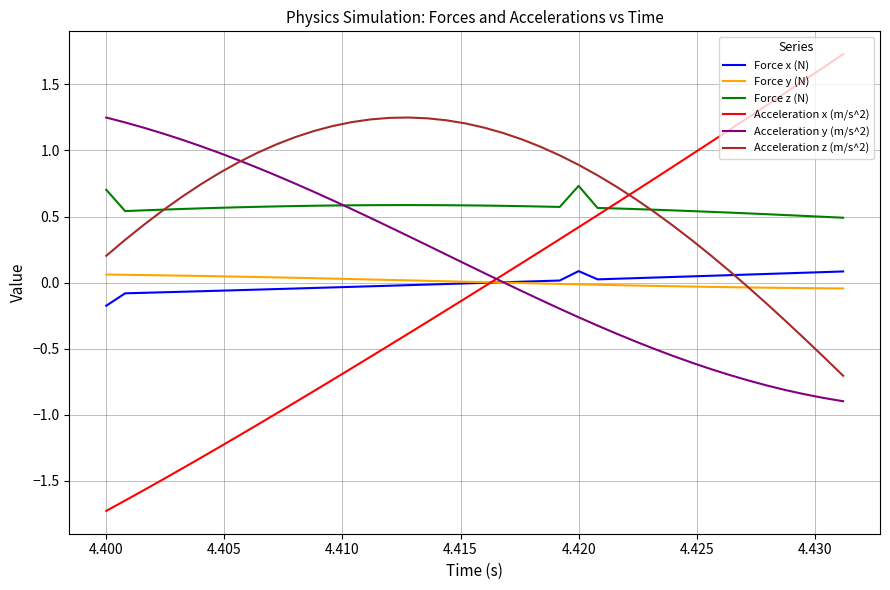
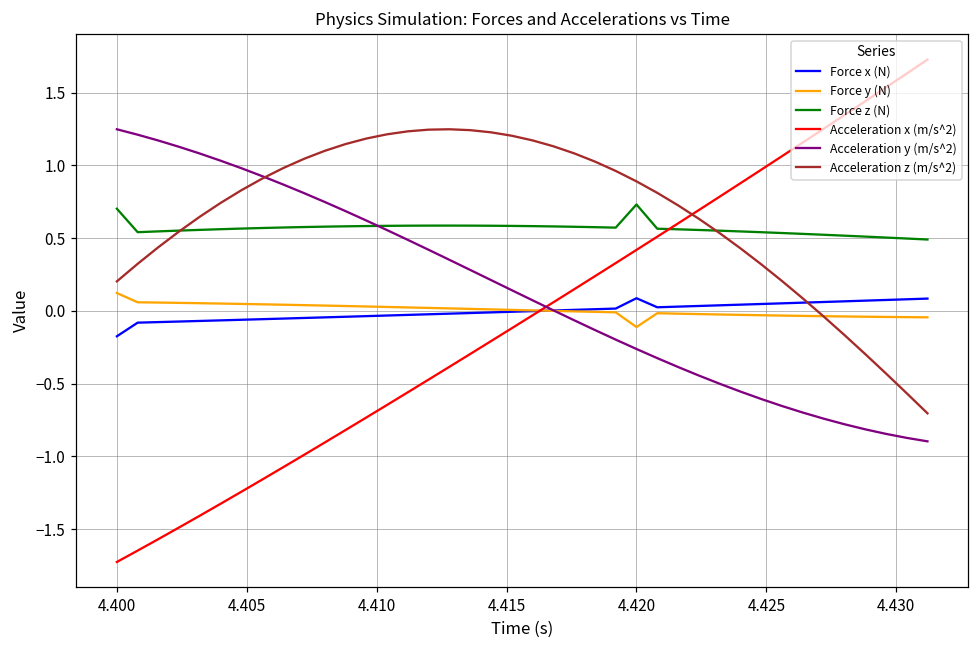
Force y (N), 4.400: 0.06 -> 0.12
Force y (N), 4.420: -0.01 -> -0.11
